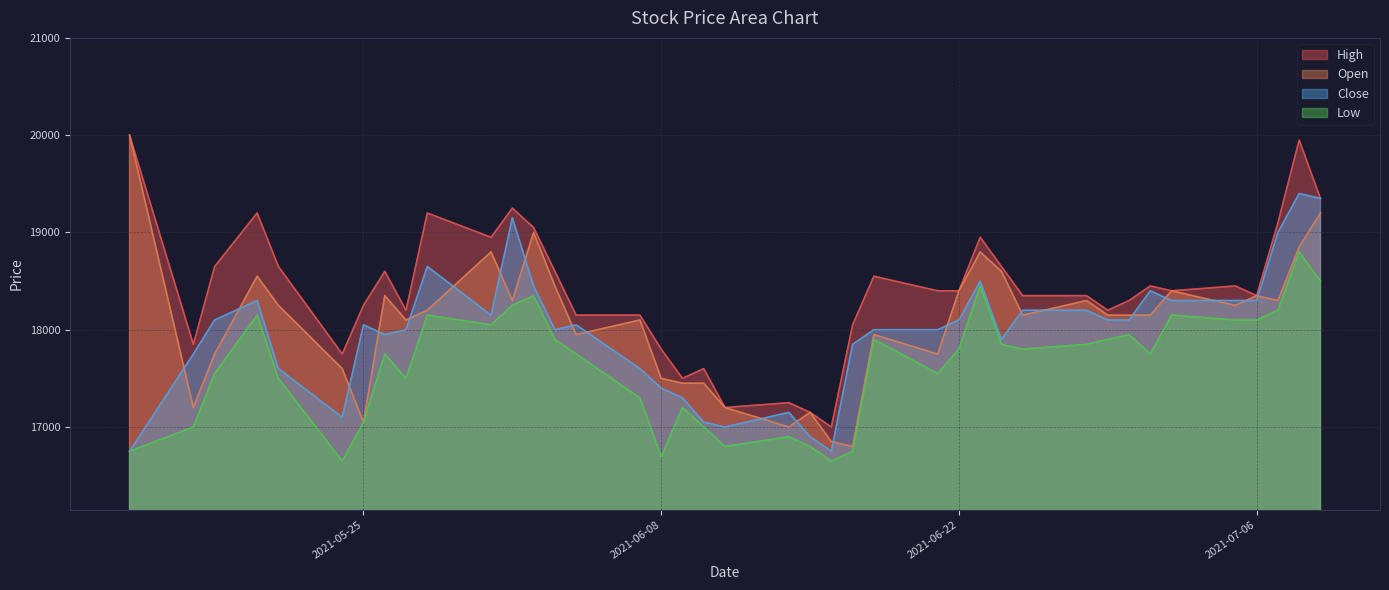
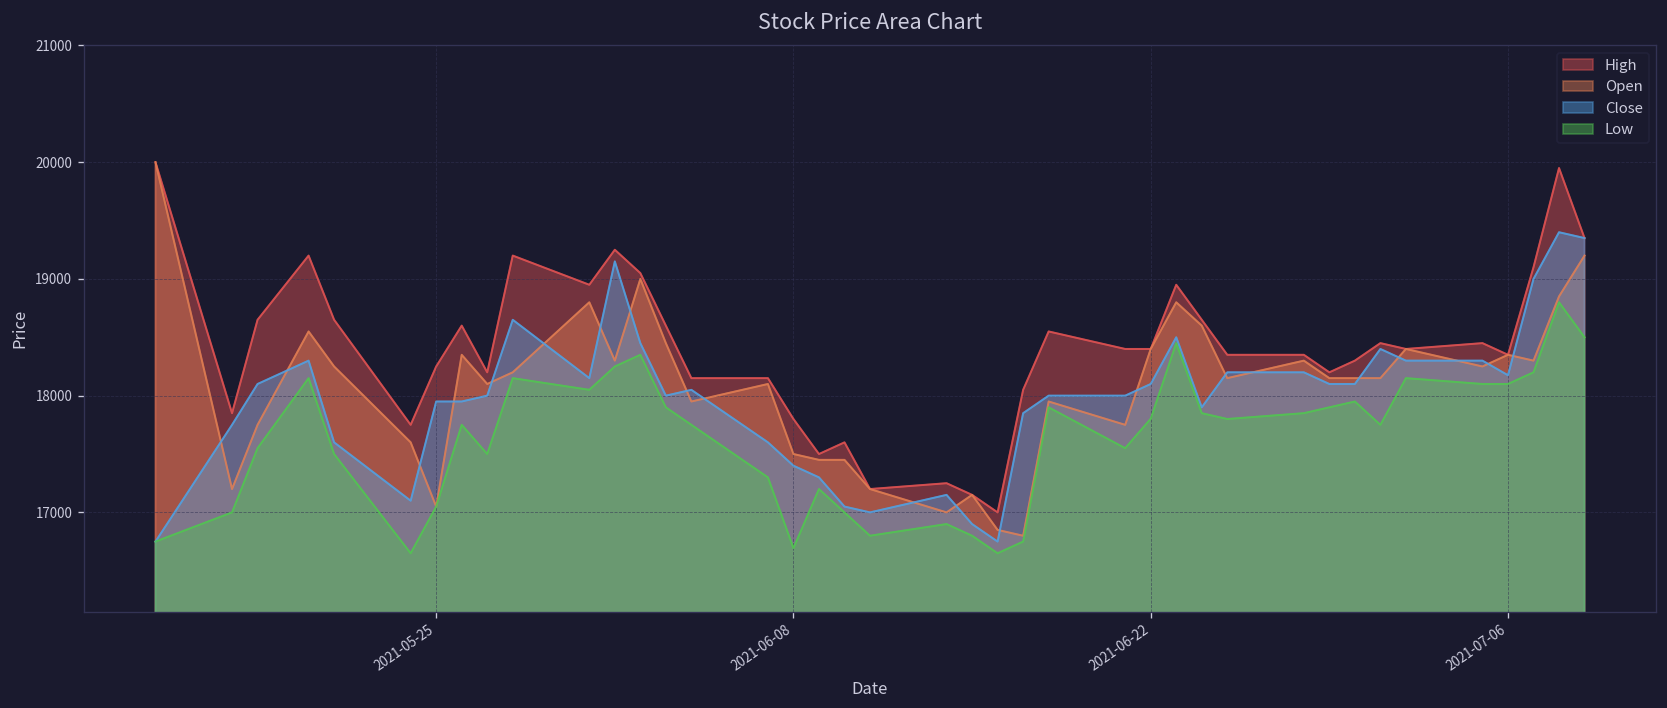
Close, 2021-05-25: 18100 -> 18000
Close, 2021-07-06: 18300 -> 18200
